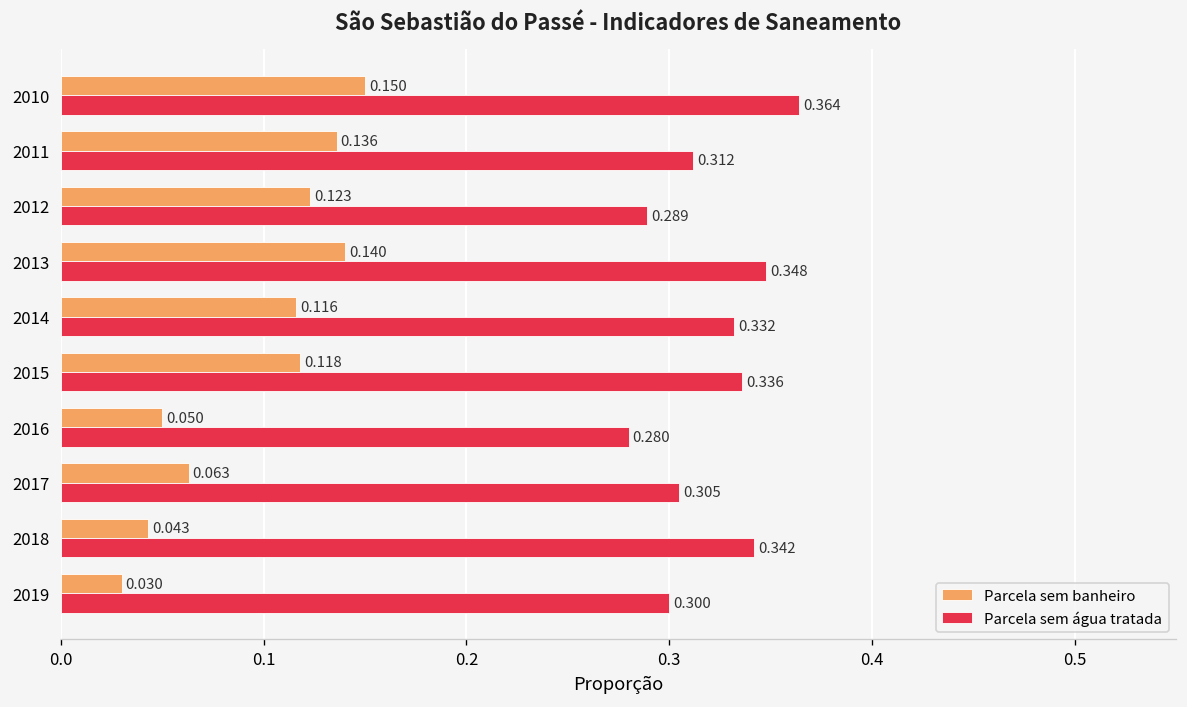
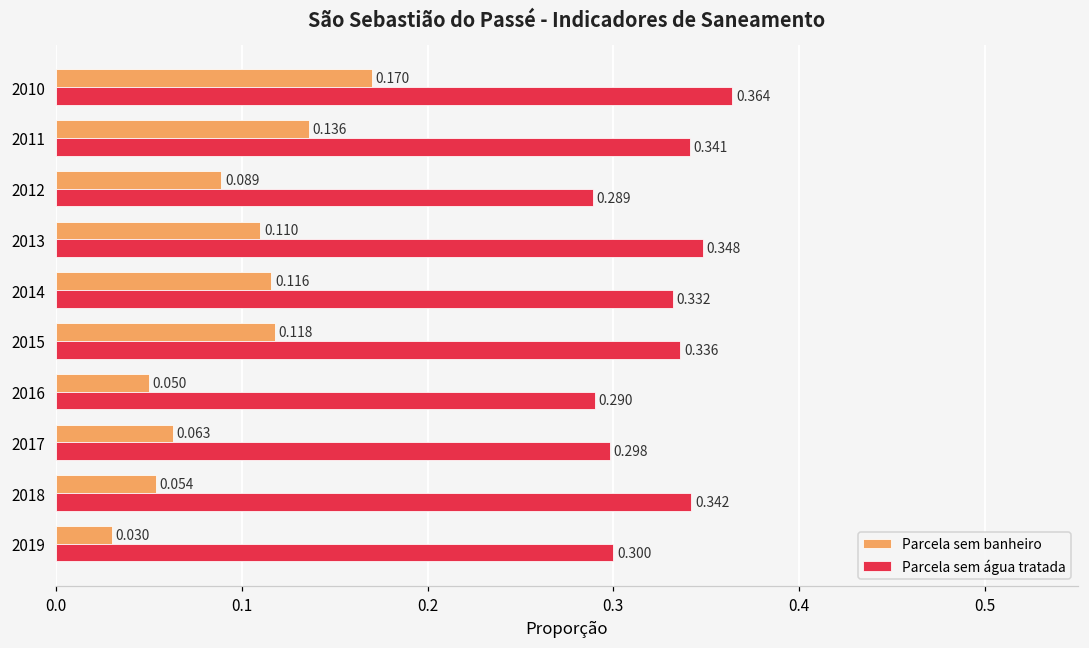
Parcela sem banheiro, 2010: 0.150 -> 0.170
Parcela sem água tratada, 2011: 0.312 -> 0.341
Parcela sem banheiro, 2012: 0.123 -> 0.089
Parcela sem banheiro, 2013: 0.140 -> 0.110
Parcela sem água tratada, 2016: 0.280 -> 0.290
Parcela sem água tratada, 2017: 0.305 -> 0.298
Parcela sem banheiro, 2018: 0.043 -> 0.054
